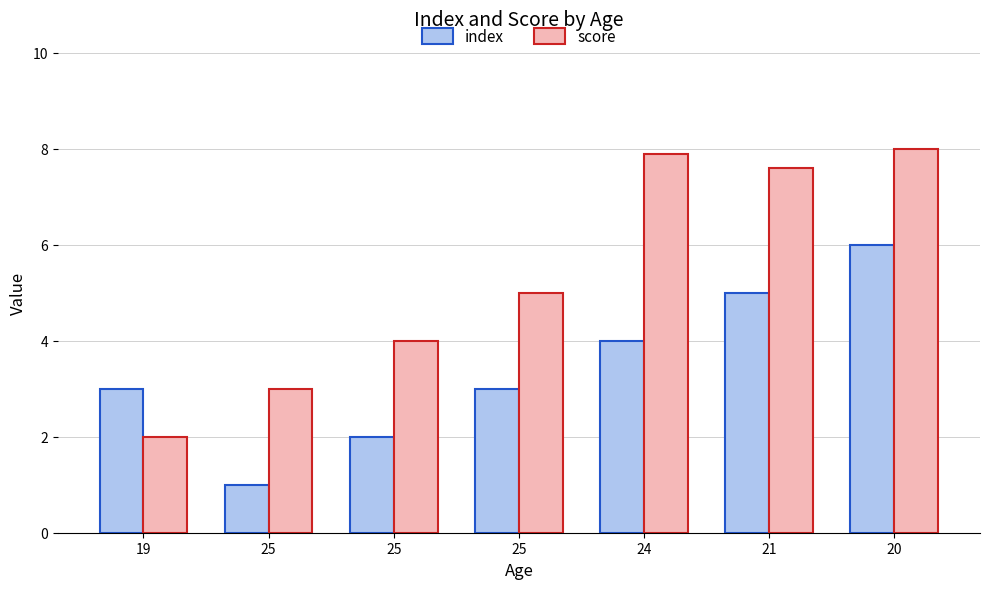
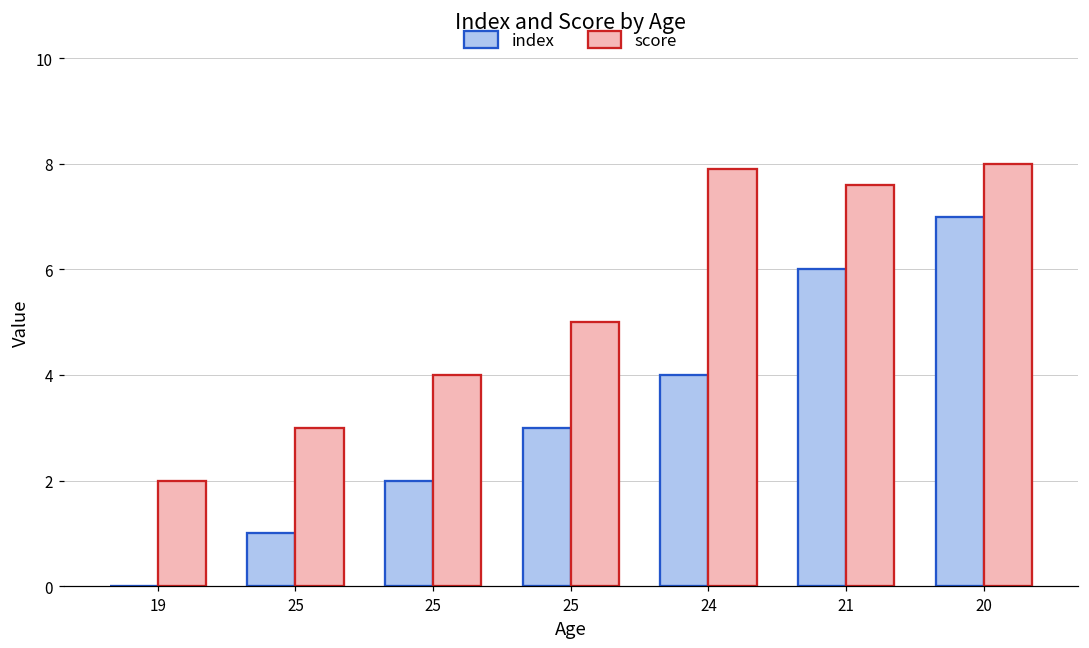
index, 19: 3 -> 0
index, 21: 5 -> 6
index, 20: 6 -> 7
